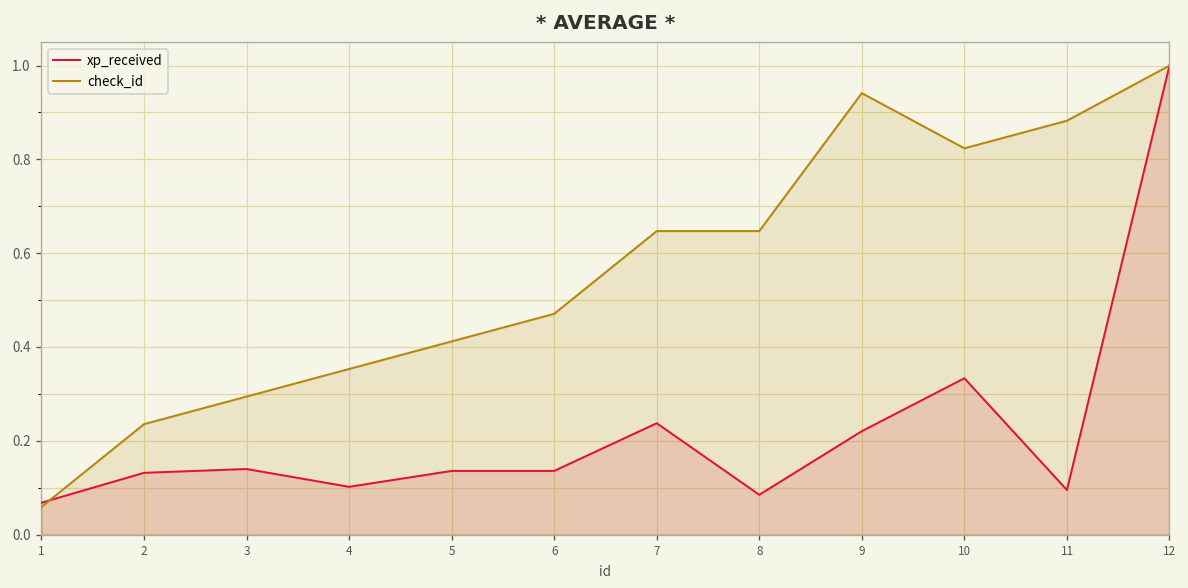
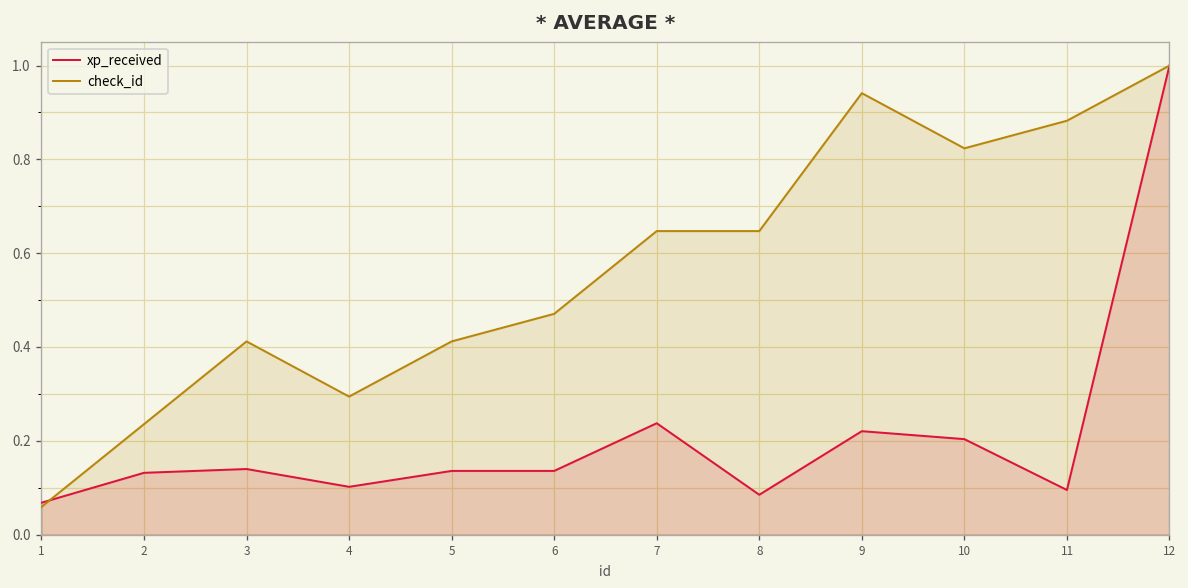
check_id, 3: 0.29 -> 0.41
check_id, 4: 0.35 -> 0.29
xp_received, 10: 0.33 -> 0.20
